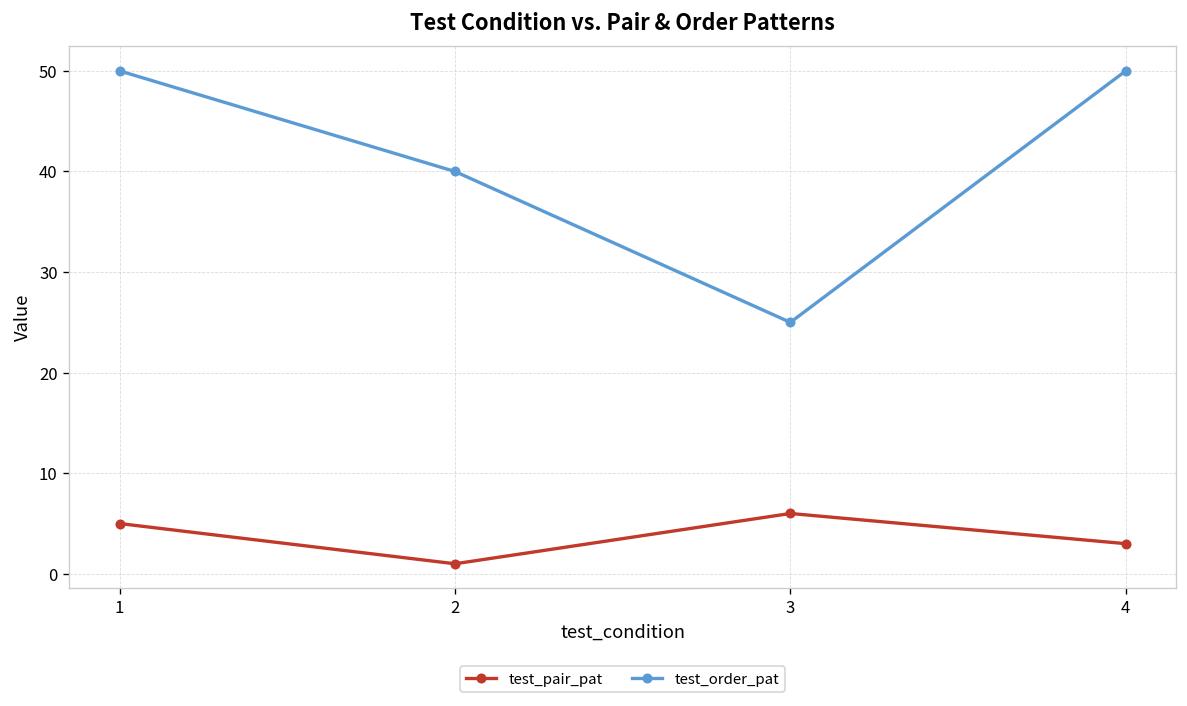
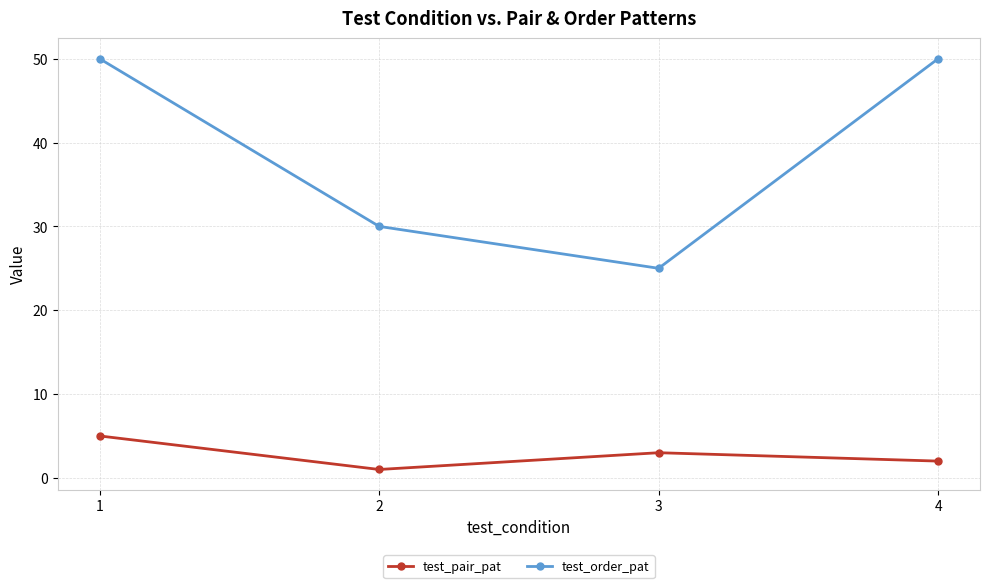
test_order_pat, 2: 40 -> 30
test_pair_pat, 3: 6 -> 3
test_pair_pat, 4: 3 -> 2
